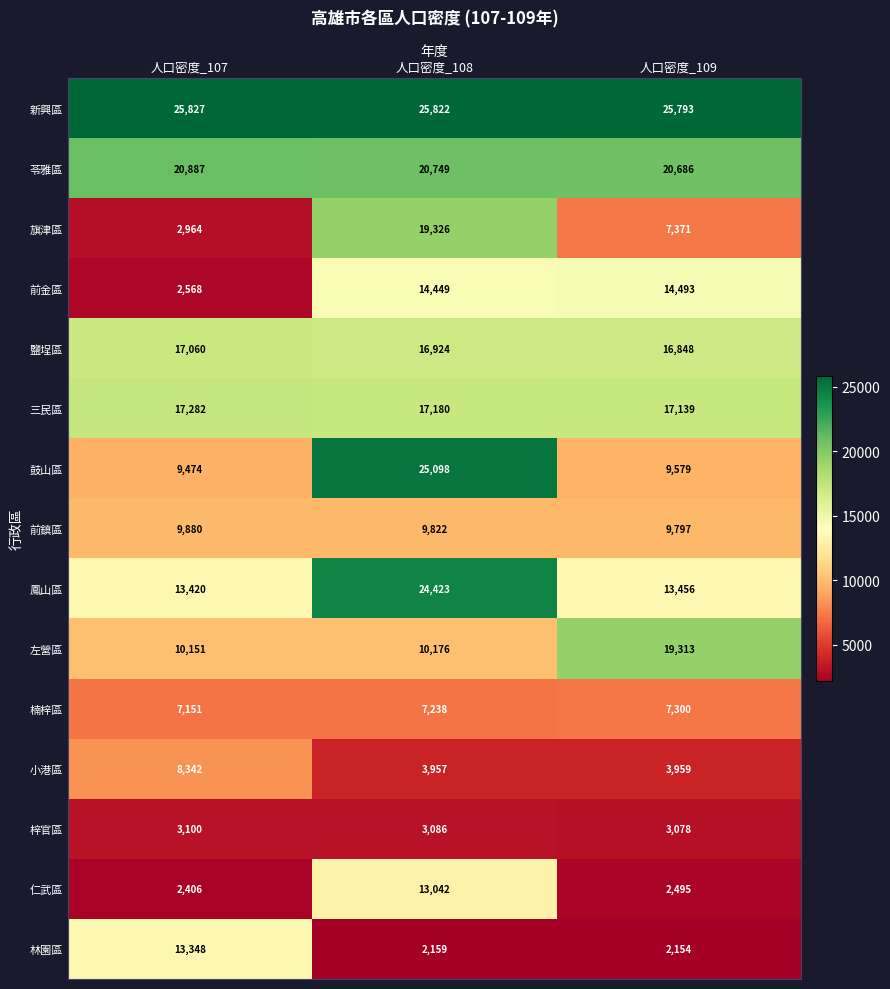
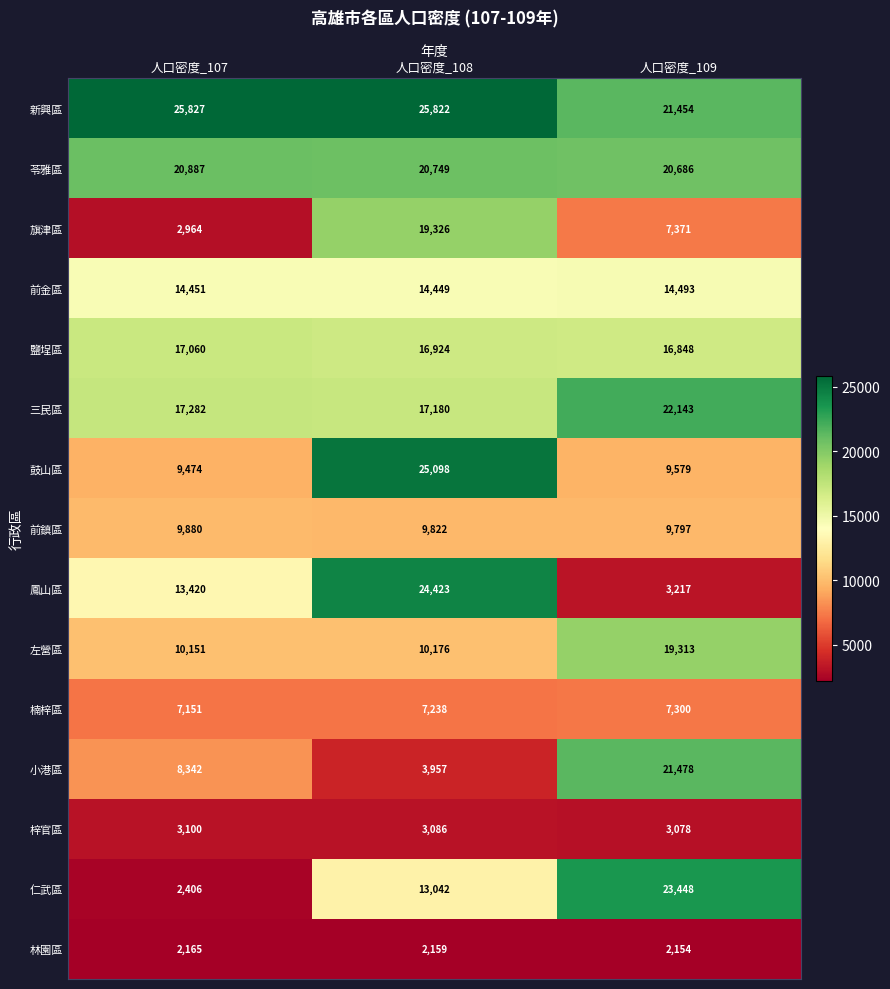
新興區, 人口密度_109: 25,793 -> 21,454
前金區, 人口密度_107: 2,568 -> 14,451
三民區, 人口密度_109: 17,139 -> 22,143
鳳山區, 人口密度_109: 13,456 -> 3,217
小港區, 人口密度_109: 3,959 -> 21,478
仁武區, 人口密度_109: 2,495 -> 23,448
林園區, 人口密度_107: 13,348 -> 2,165
